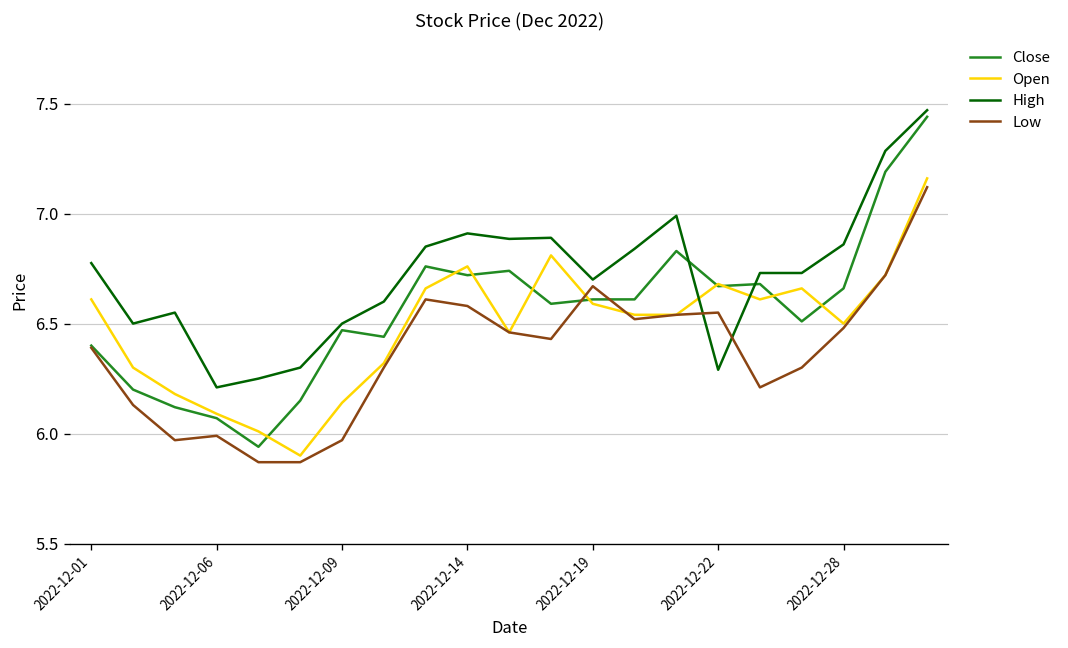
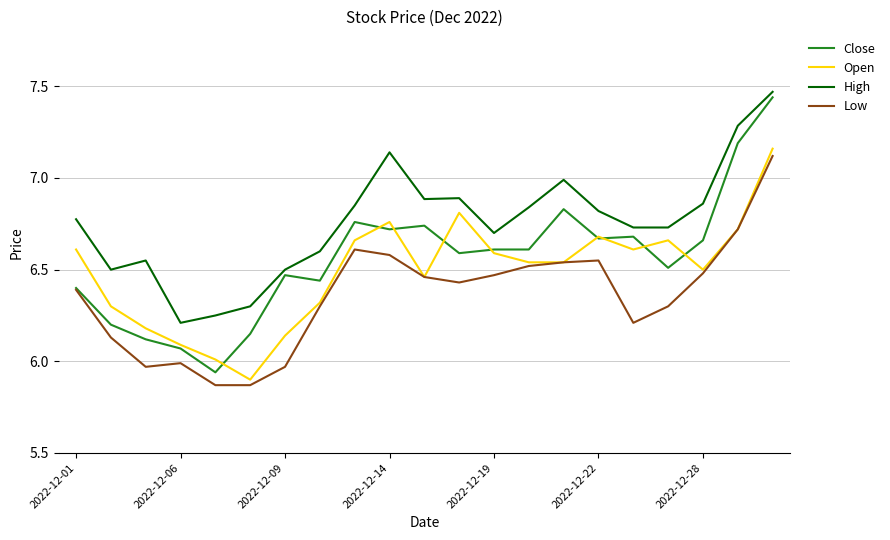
High, 2022-12-14: 6.91 -> 7.14
Low, 2022-12-19: 6.67 -> 6.47
High, 2022-12-22: 6.29 -> 6.82
